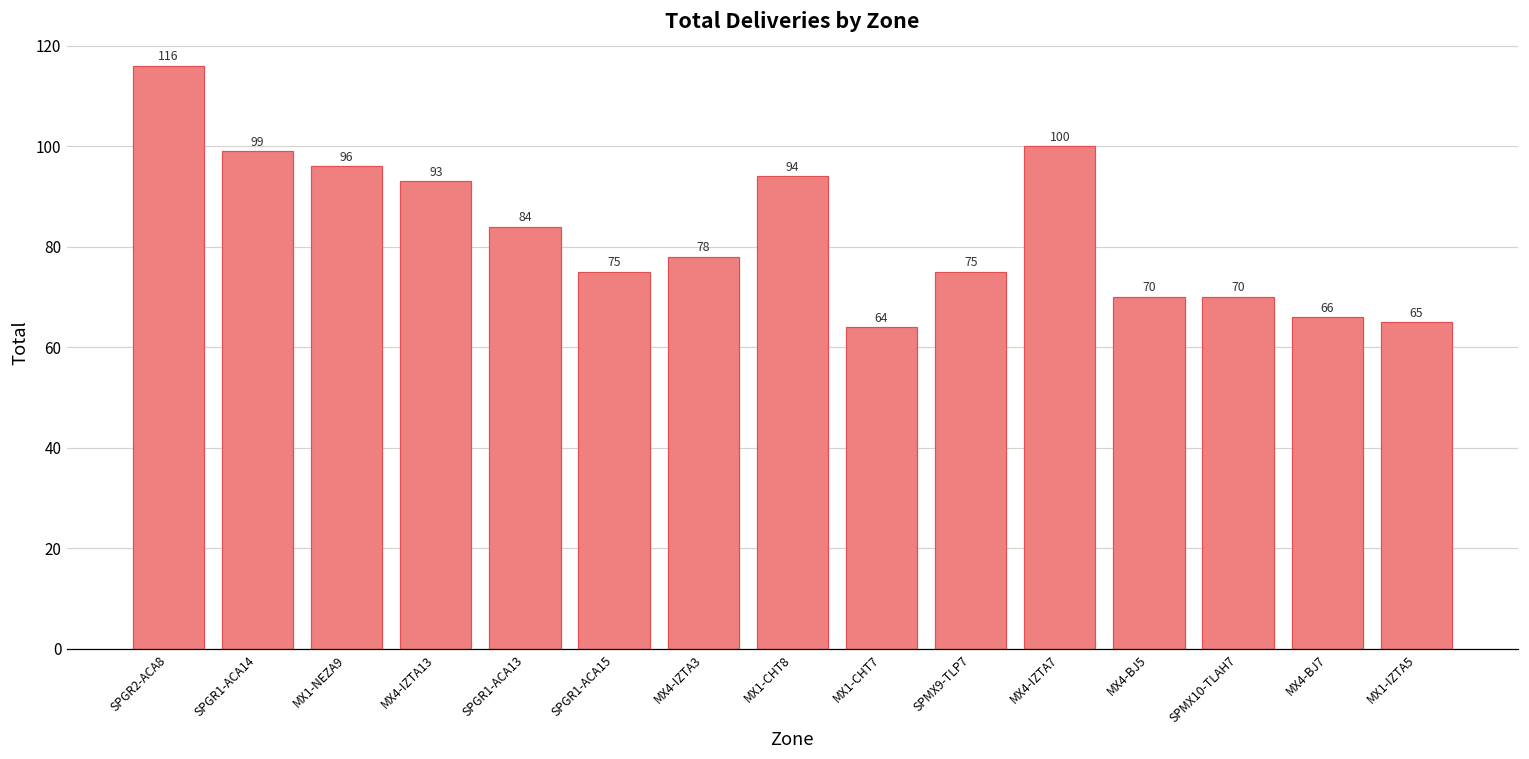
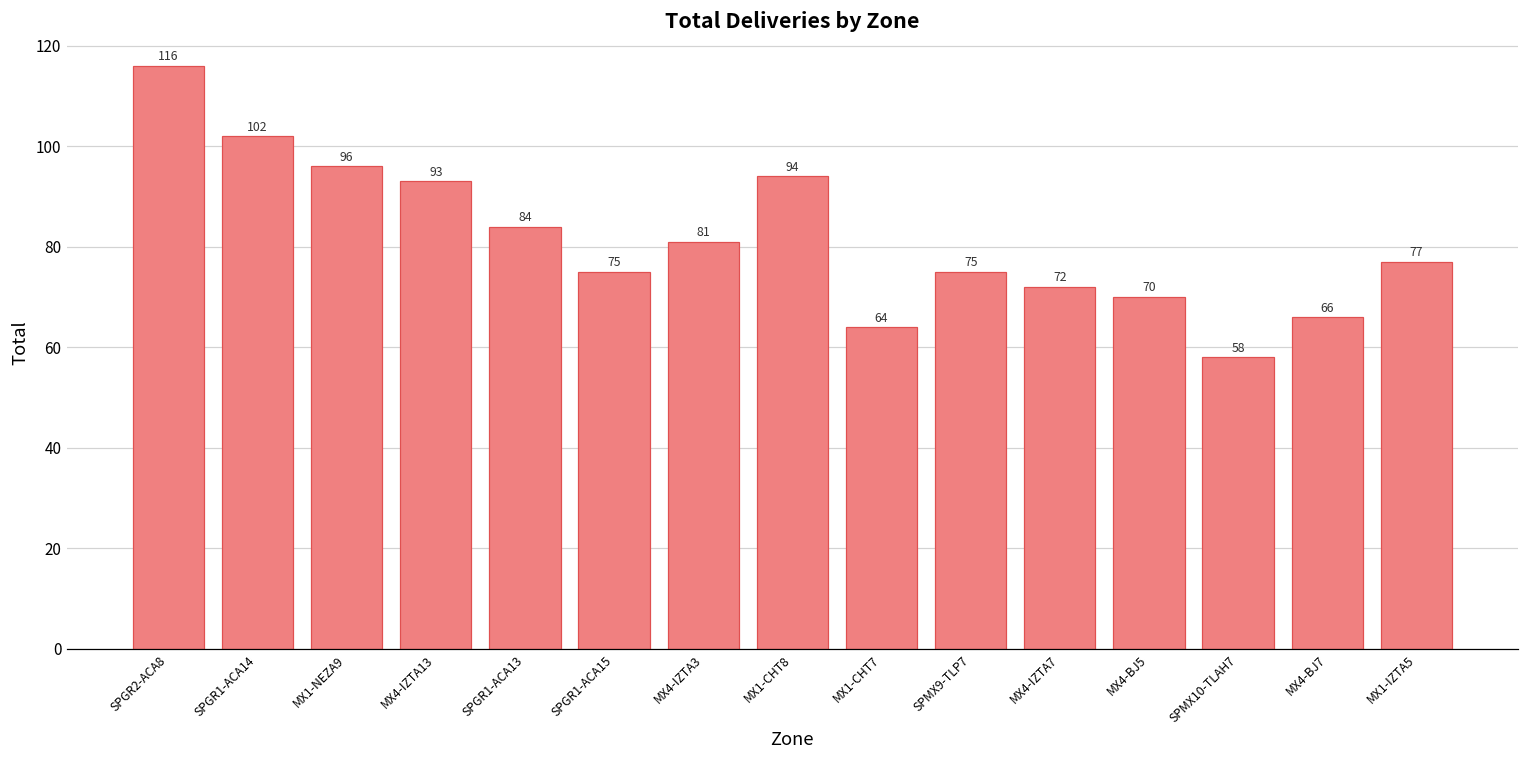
SPGR1-ACA14: 99 -> 102
MX4-IZTA3: 78 -> 81
MX4-IZTA7: 100 -> 72
SPMX10-TLAH7: 70 -> 58
MX1-IZTA5: 65 -> 77
